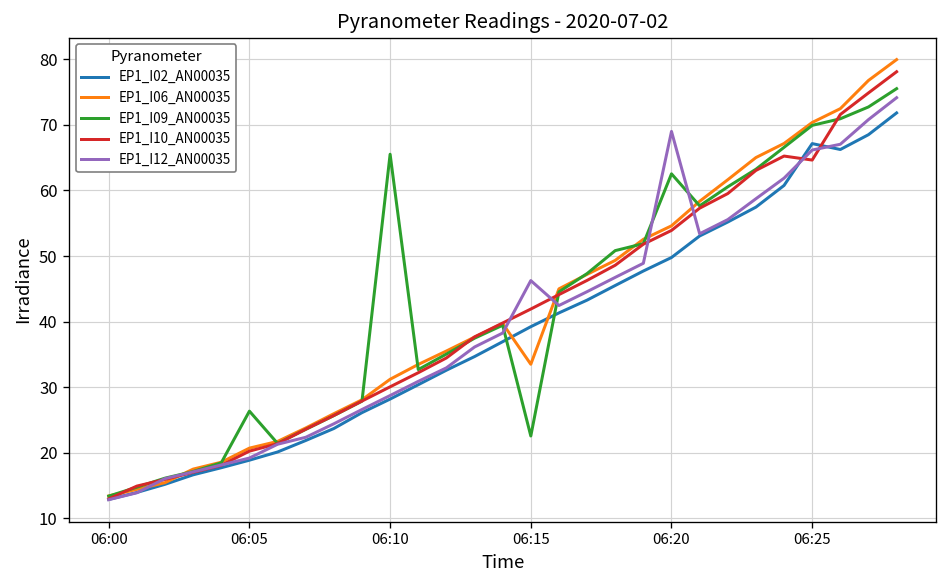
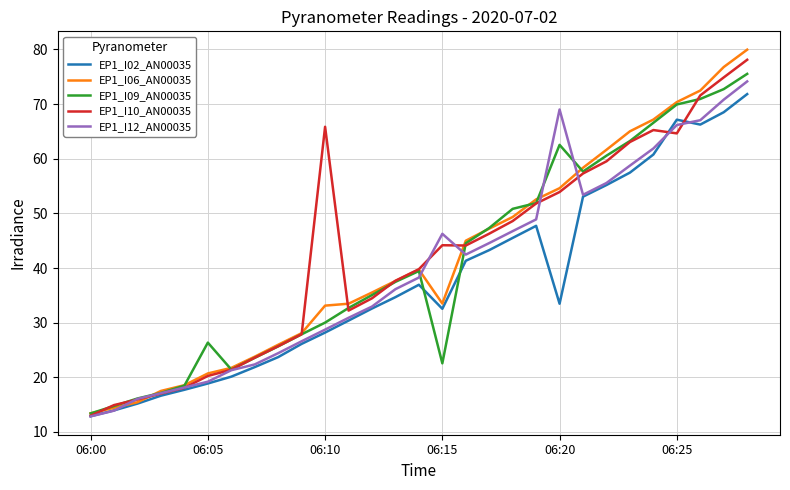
EP1_I06_AN00035, 06:10: 31 -> 33
EP1_I09_AN00035, 06:10: 66 -> 30
EP1_I10_AN00035, 06:10: 30 -> 66
EP1_I02_AN00035, 06:15: 39 -> 33
EP1_I10_AN00035, 06:15: 42 -> 44
EP1_I02_AN00035, 06:20: 50 -> 33
